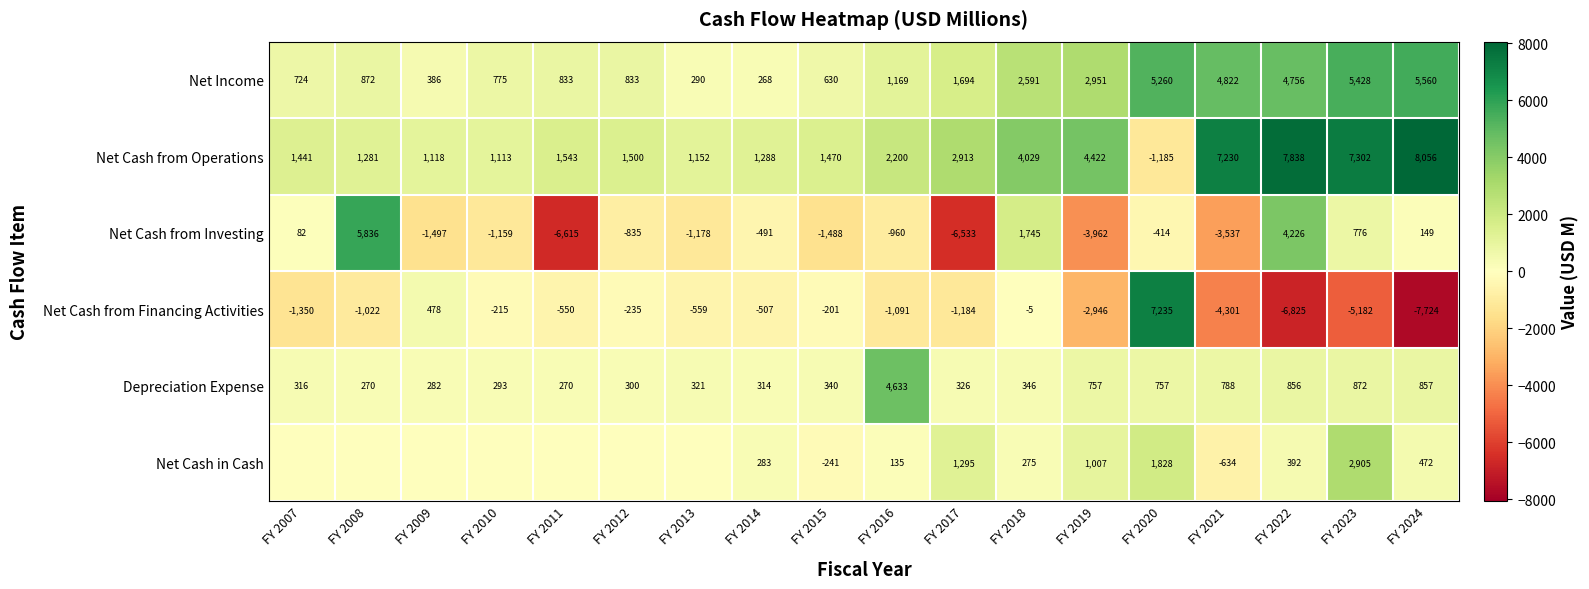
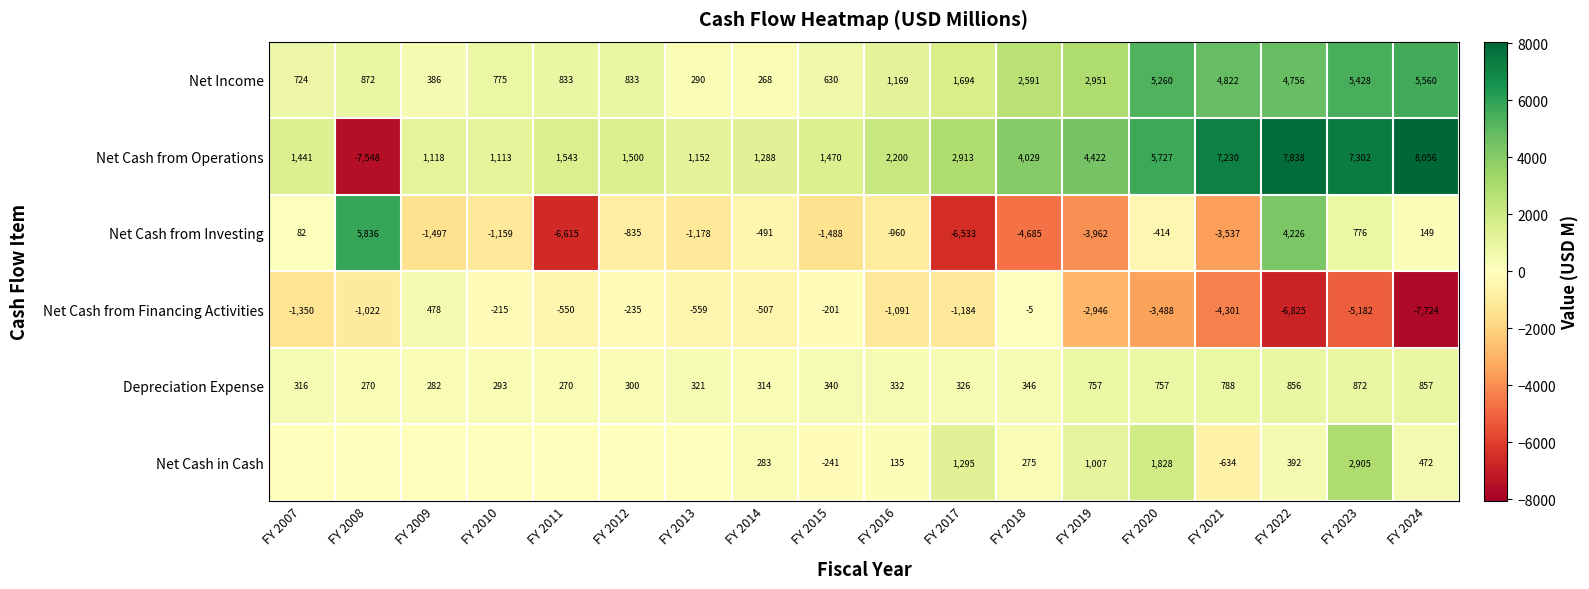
Net Cash from Operations, FY 2008: 1,281 -> -7,548
Net Cash from Operations, FY 2020: -1,185 -> 5,727
Net Cash from Investing, FY 2018: 1,745 -> -4,685
Net Cash from Financing Activities, FY 2020: 7,235 -> -3,488
Depreciation Expense, FY 2016: 4,633 -> 332
